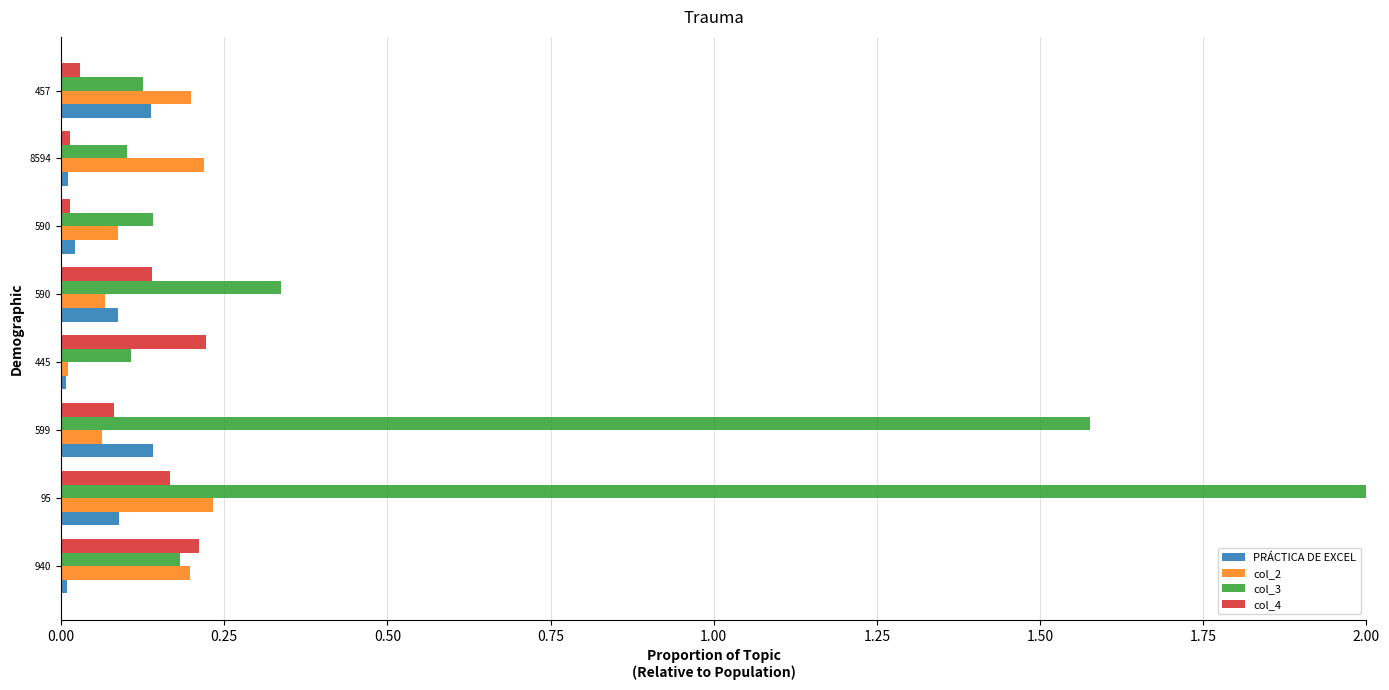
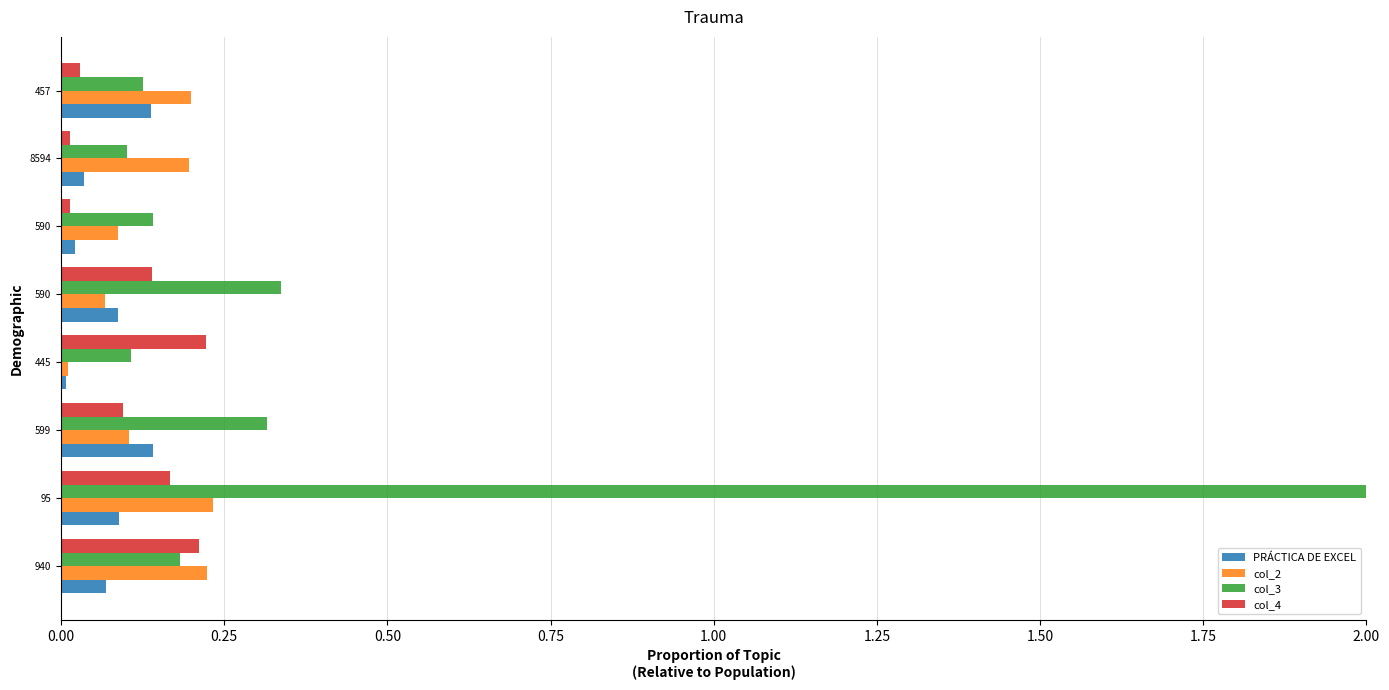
col_2, 8594: 0.22 -> 0.20
PRÁCTICA DE EXCEL, 8594: 0.01 -> 0.03
col_4, 599: 0.08 -> 0.09
col_3, 599: 1.58 -> 0.32
col_2, 599: 0.06 -> 0.10
col_2, 940: 0.20 -> 0.22
PRÁCTICA DE EXCEL, 940: 0.01 -> 0.07
